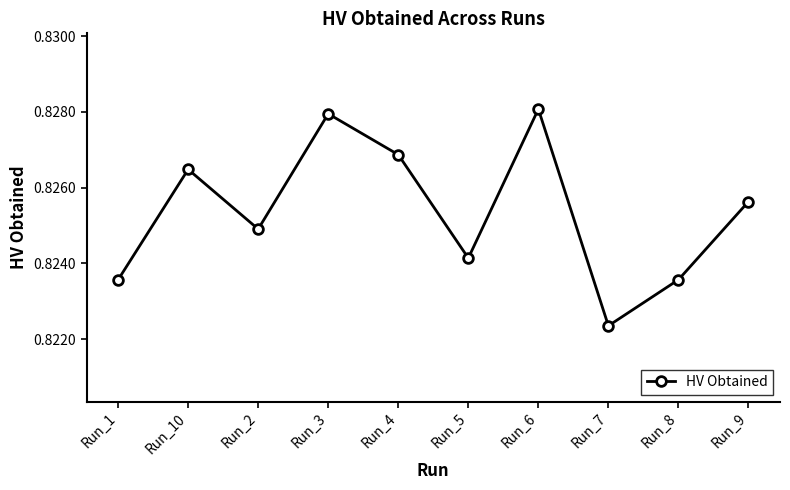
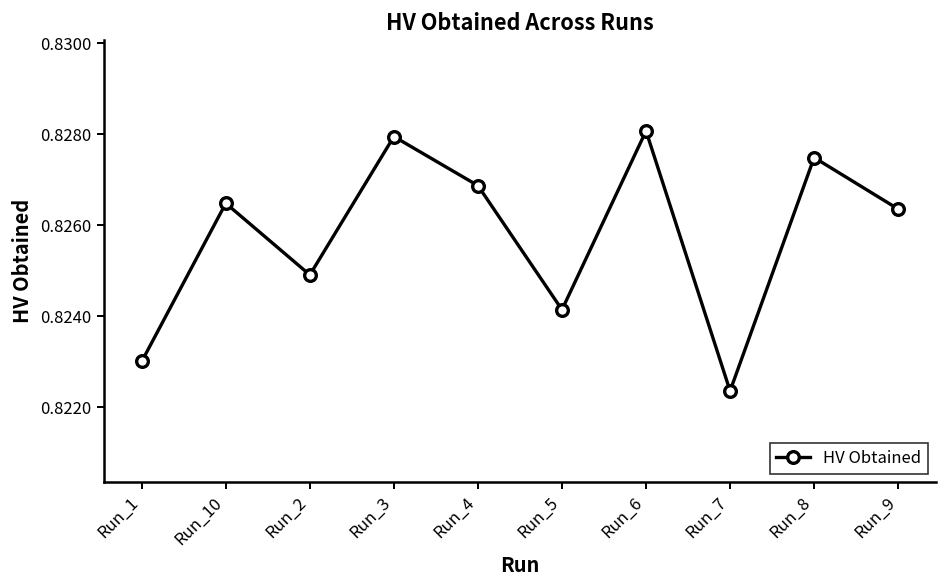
Run_1: 0.8236 -> 0.8230
Run_8: 0.8236 -> 0.8275
Run_9: 0.8256 -> 0.8264
